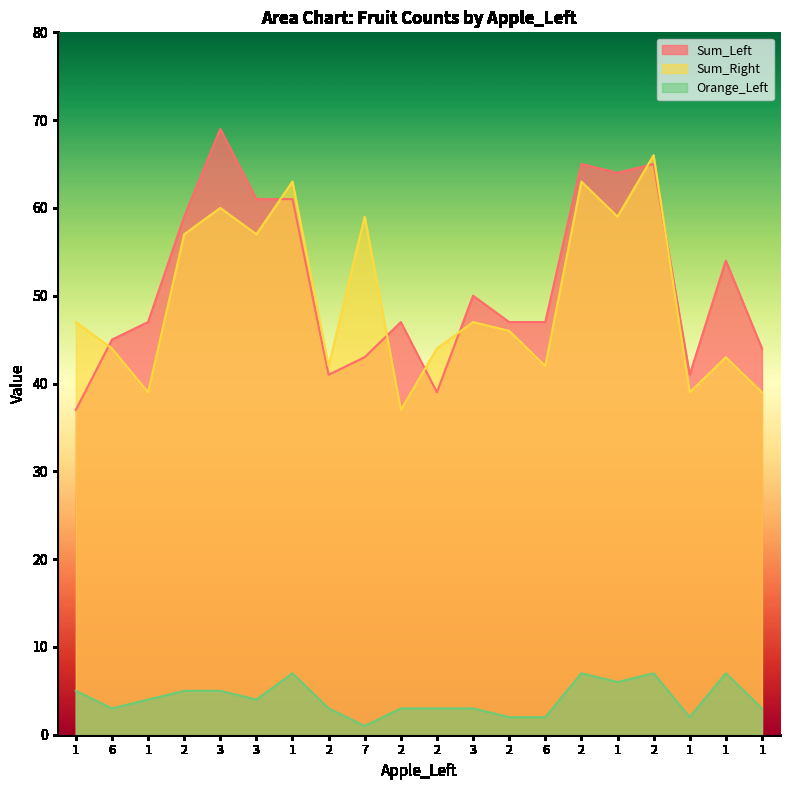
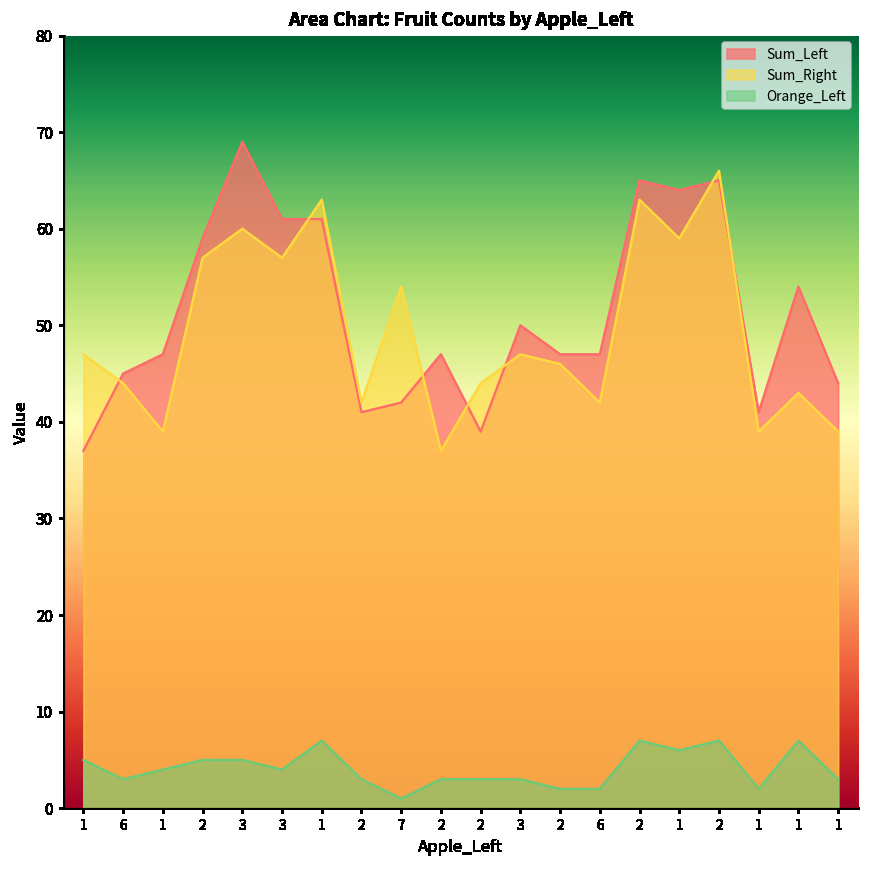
Sum_Left, 7: 43 -> 42
Sum_Right, 7: 59 -> 54
